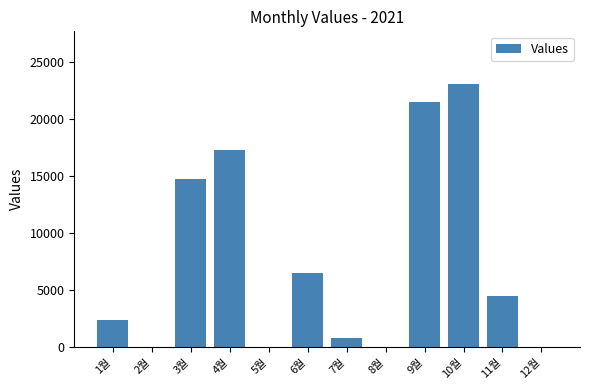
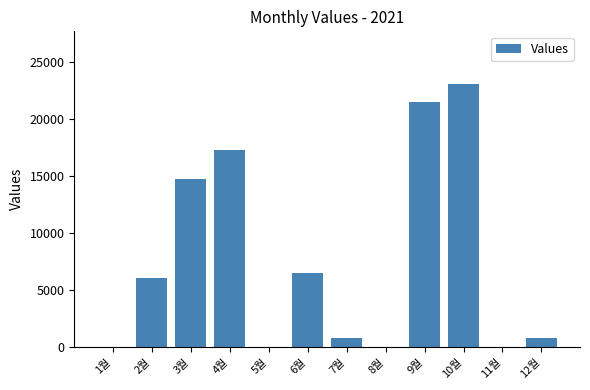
1월: 2400 -> 0
2월: 0 -> 6000
11월: 4500 -> 0
12월: 0 -> 800
